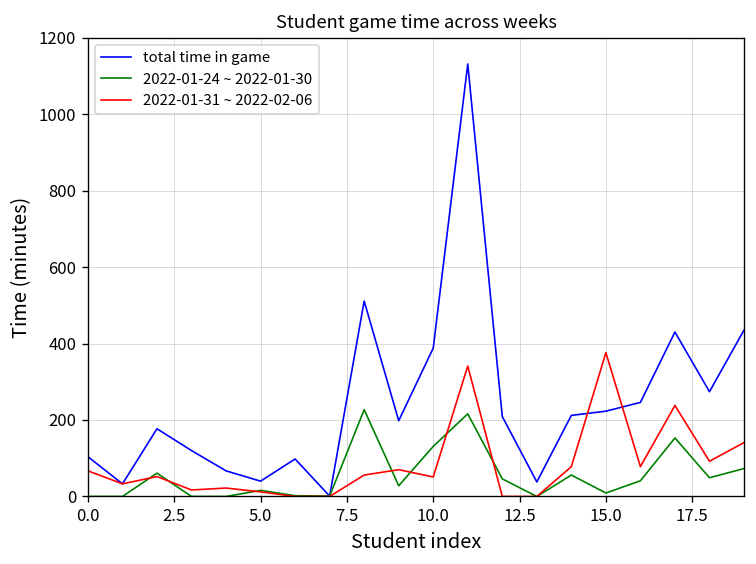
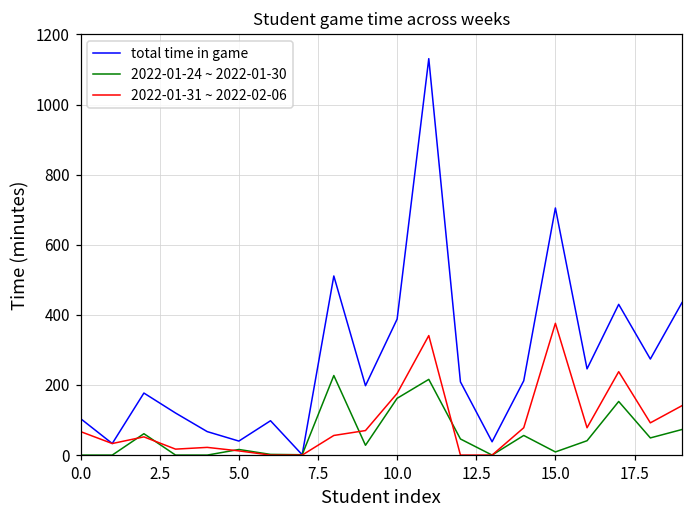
2022-01-24 ~ 2022-01-30, 10.0: 130 -> 160
2022-01-31 ~ 2022-02-06, 10.0: 50 -> 180
total time in game, 15.0: 220 -> 710
